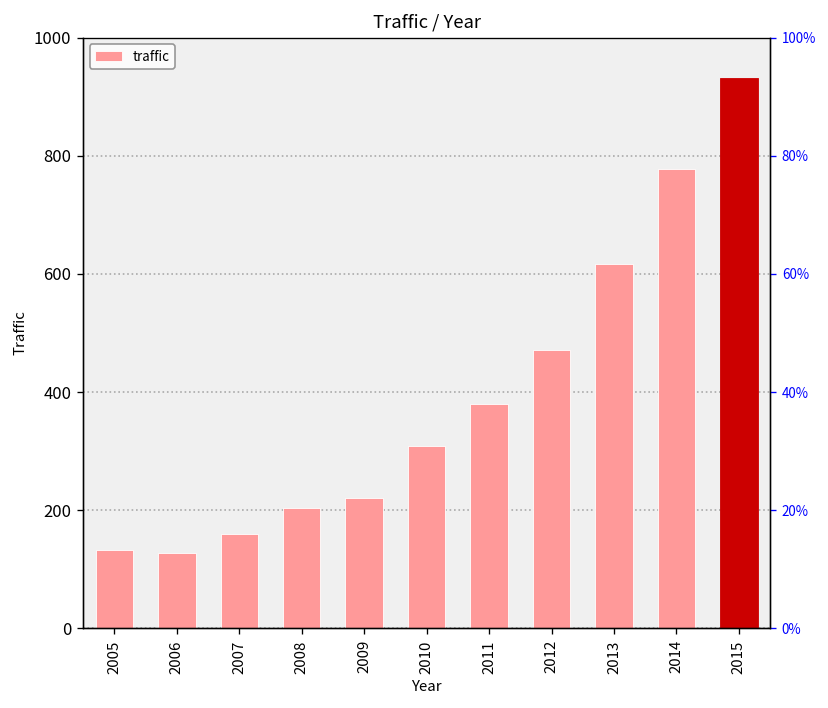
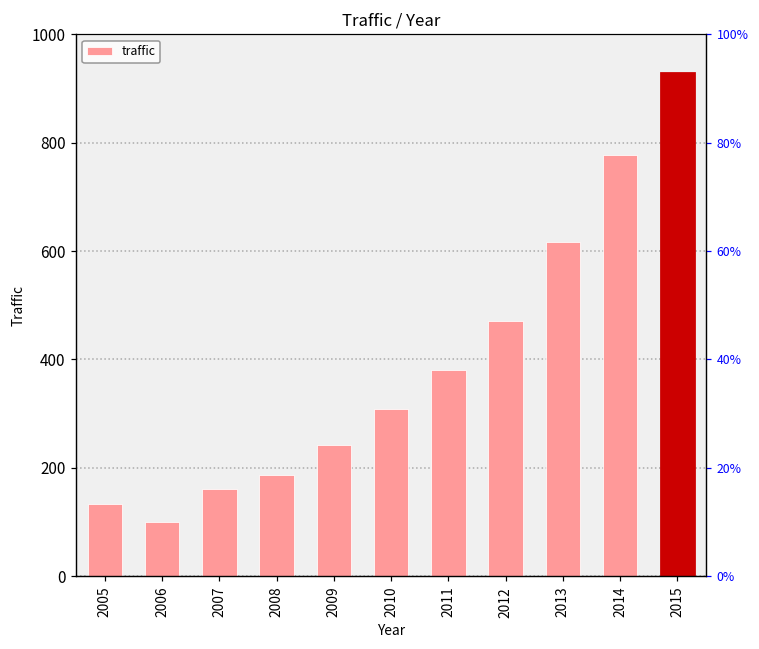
2006: 130 -> 100
2008: 200 -> 190
2009: 220 -> 240
